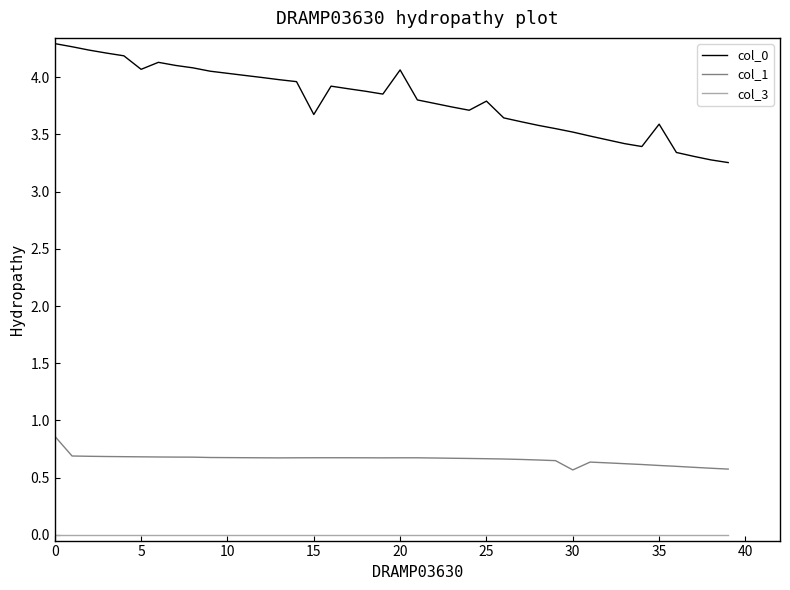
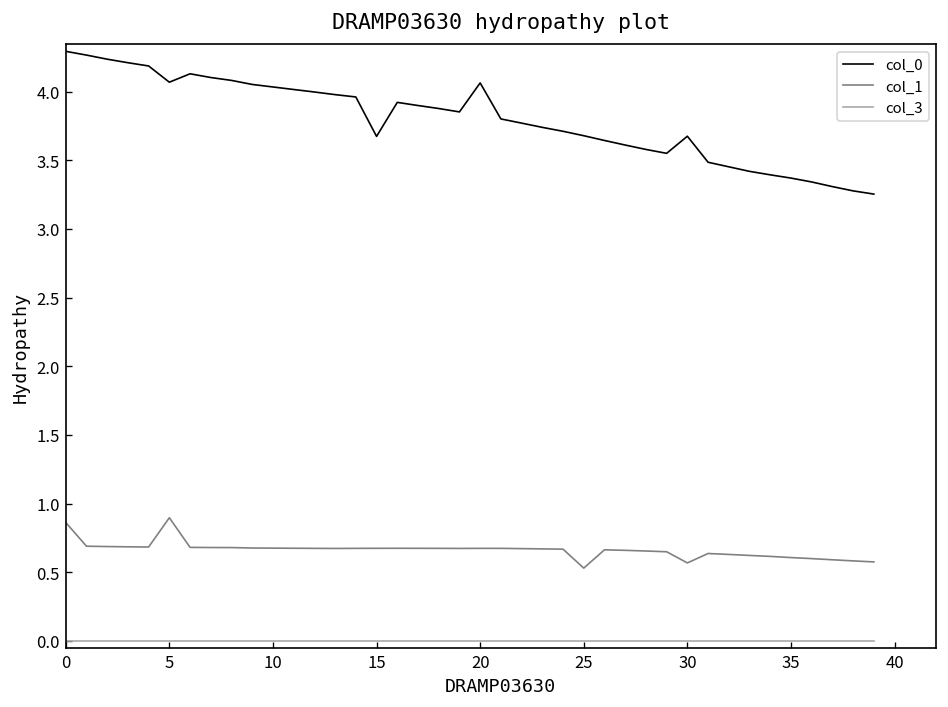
col_1, 5: 0.68 -> 0.90
col_0, 25: 3.79 -> 3.68
col_1, 25: 0.67 -> 0.53
col_0, 30: 3.52 -> 3.68
col_0, 35: 3.59 -> 3.37
